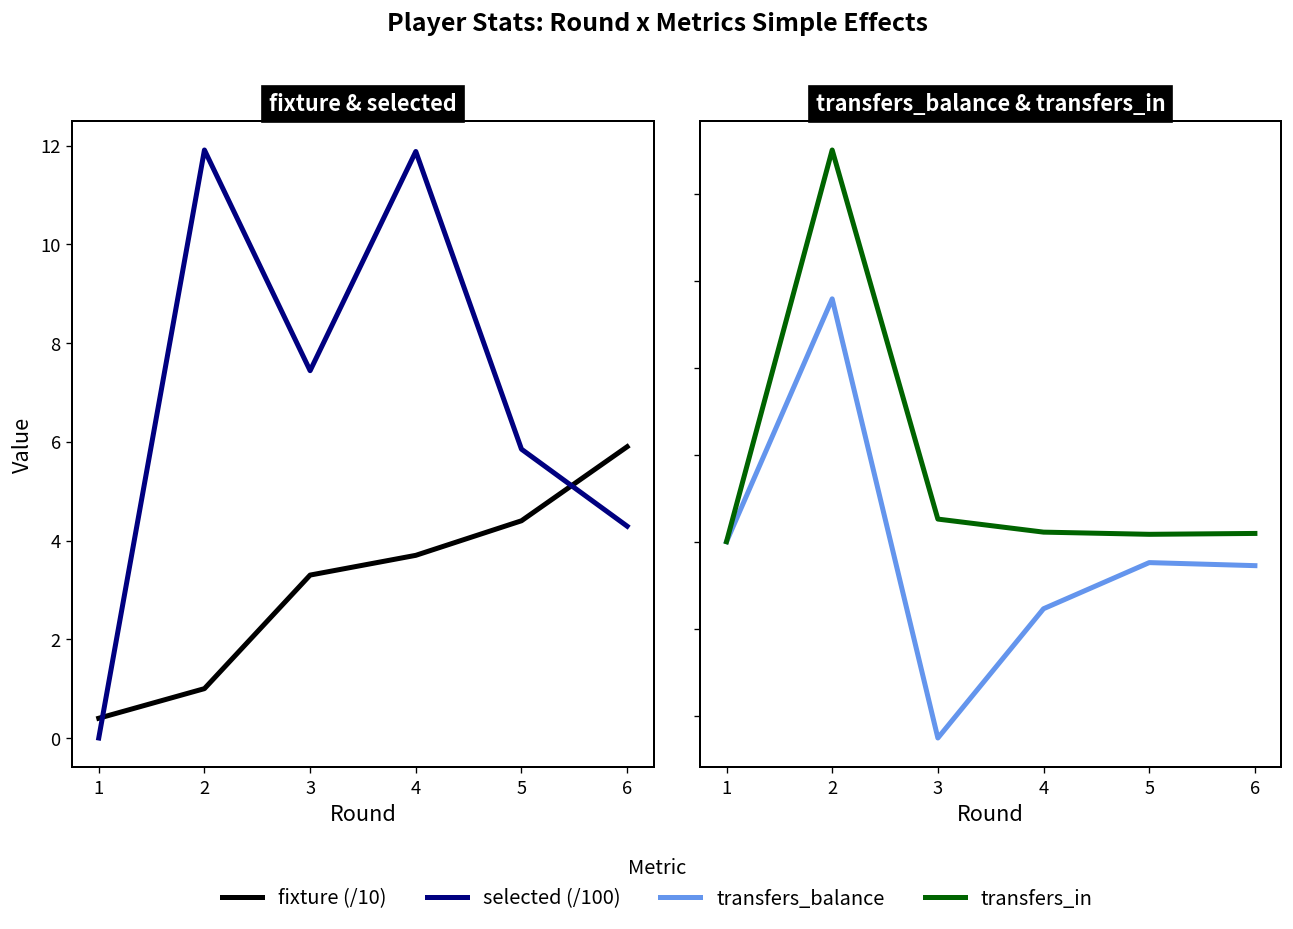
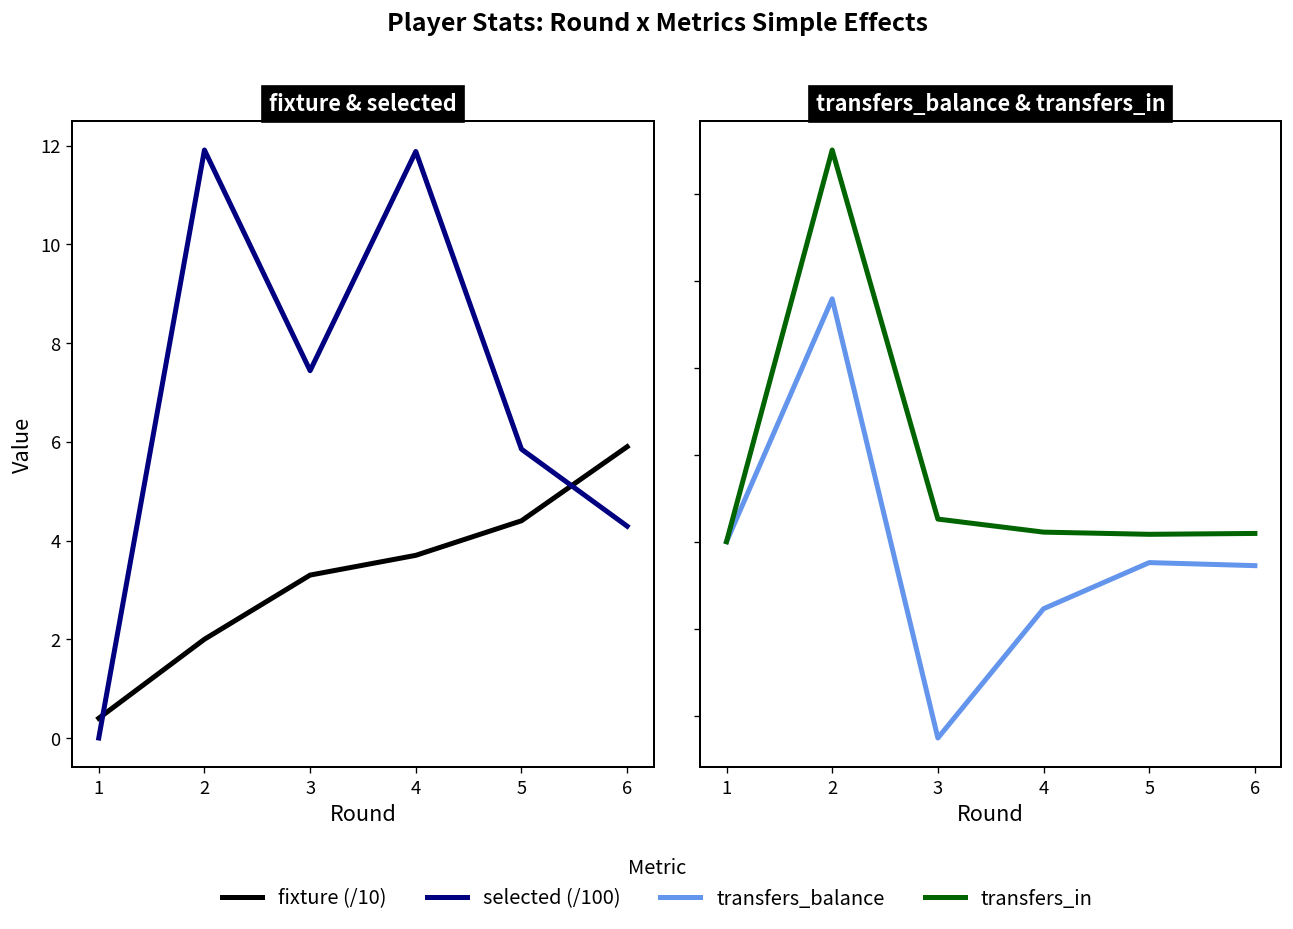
fixture & selected, fixture (/10), 2: 1.0 -> 2.0
